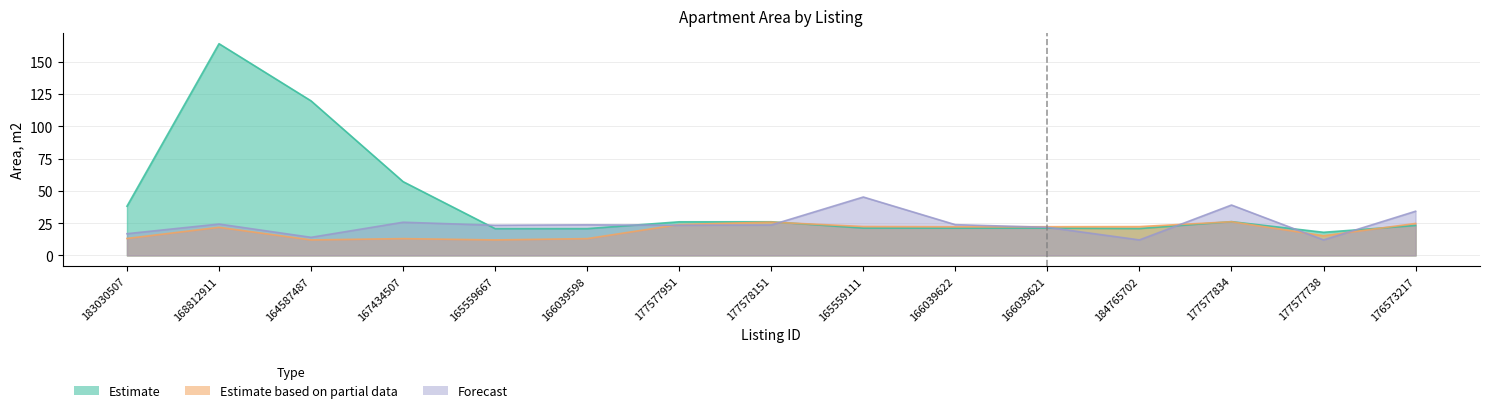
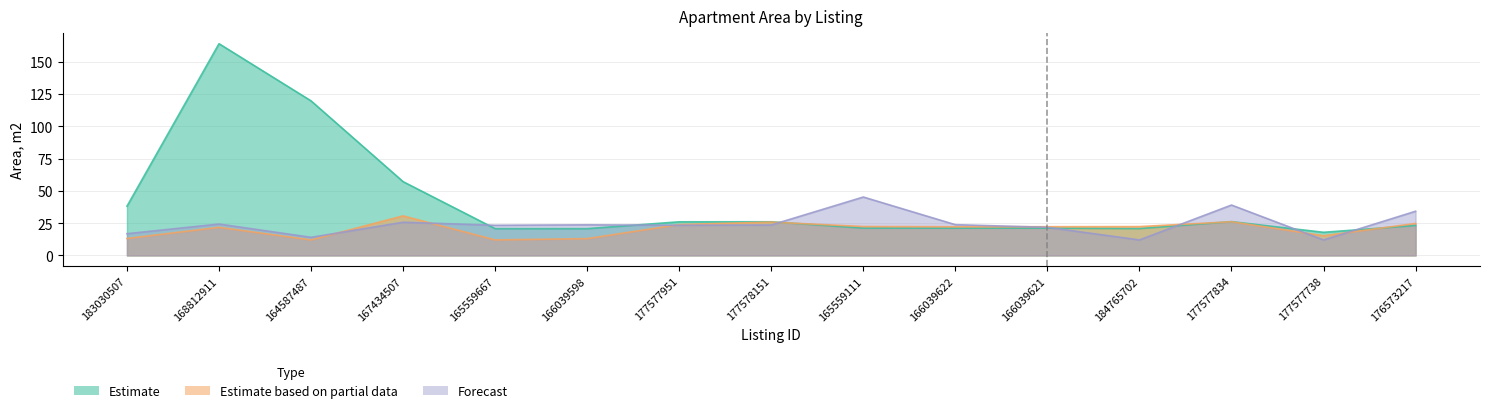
Estimate based on partial data, 167434507: 13 -> 31
